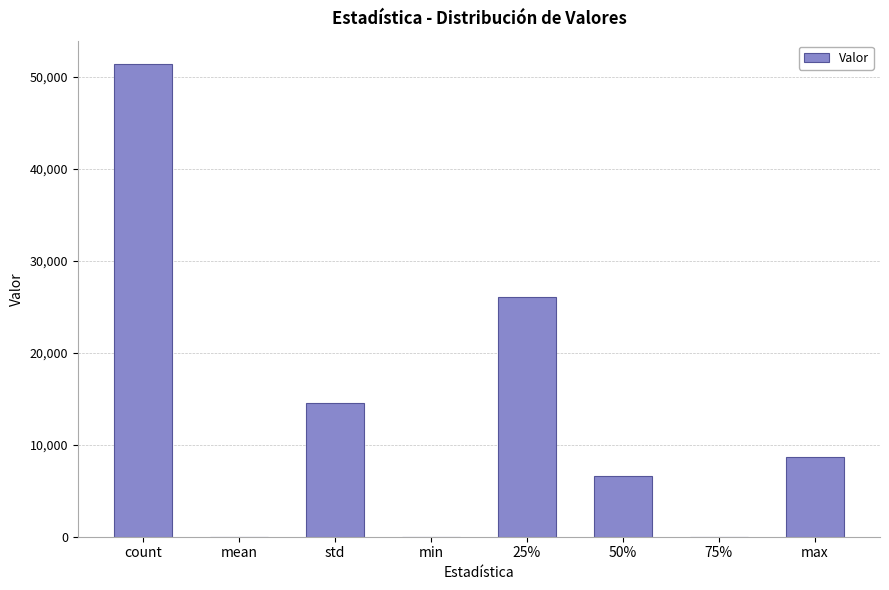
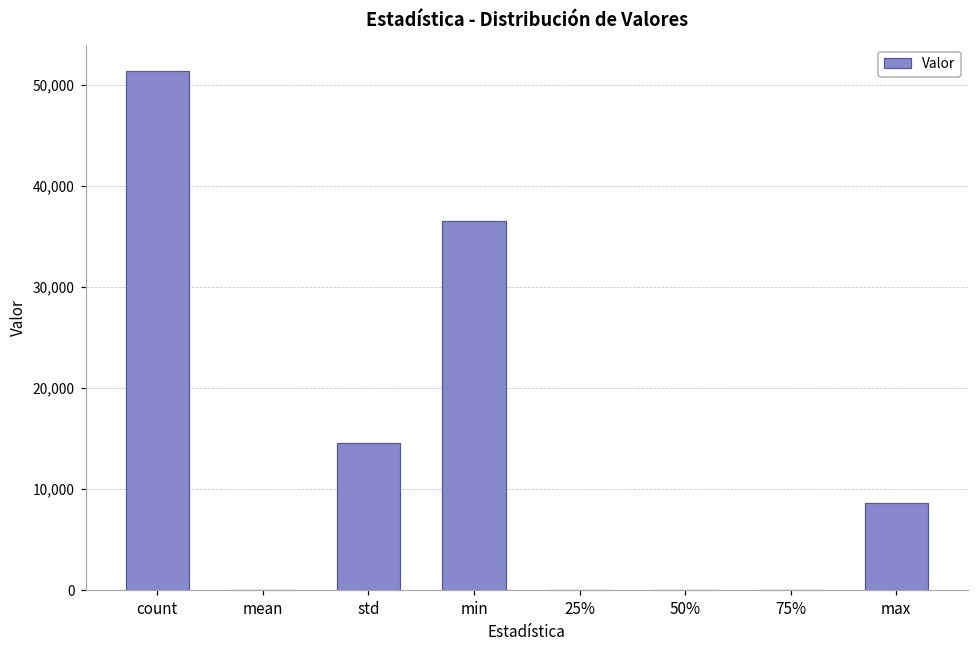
min: 0 -> 36,000
25%: 26,000 -> 0
50%: 7,000 -> 0
